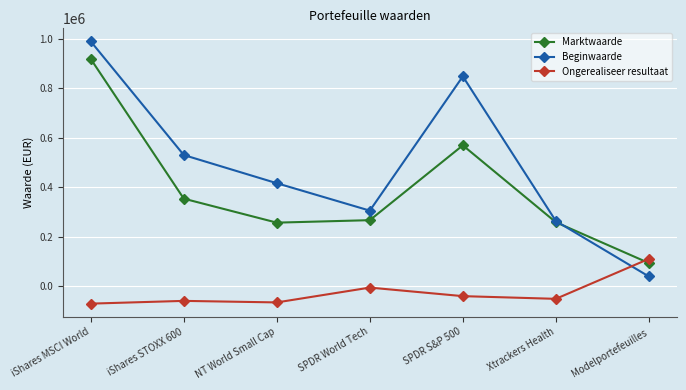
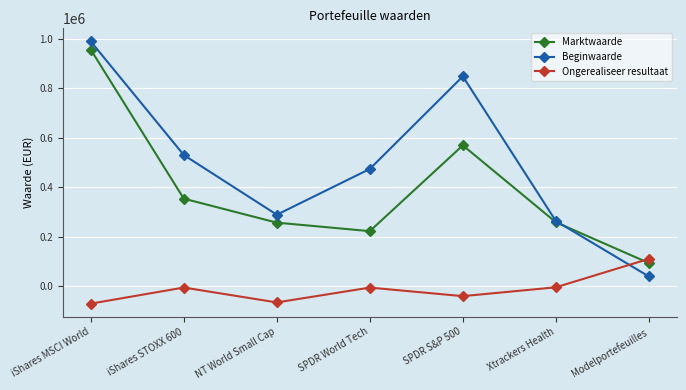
Marktwaarde, iShares MSCI World: 920000 -> 960000
Ongerealiseer resultaat, iShares STOXX 600: -60000 -> -10000
Beginwaarde, NT World Small Cap: 420000 -> 290000
Marktwaarde, SPDR World Tech: 270000 -> 220000
Beginwaarde, SPDR World Tech: 310000 -> 470000
Ongerealiseer resultaat, Xtrackers Health: -50000 -> 0
